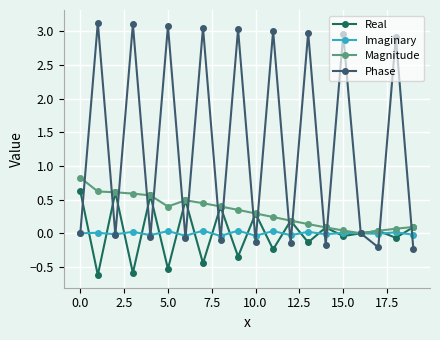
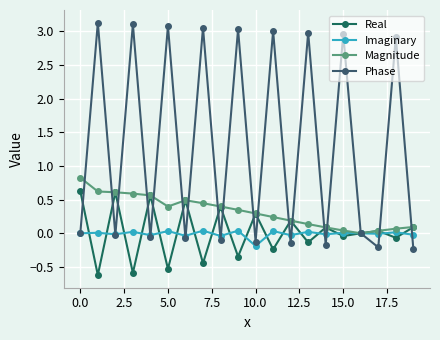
Imaginary, 10.0: 0.0 -> -0.2
